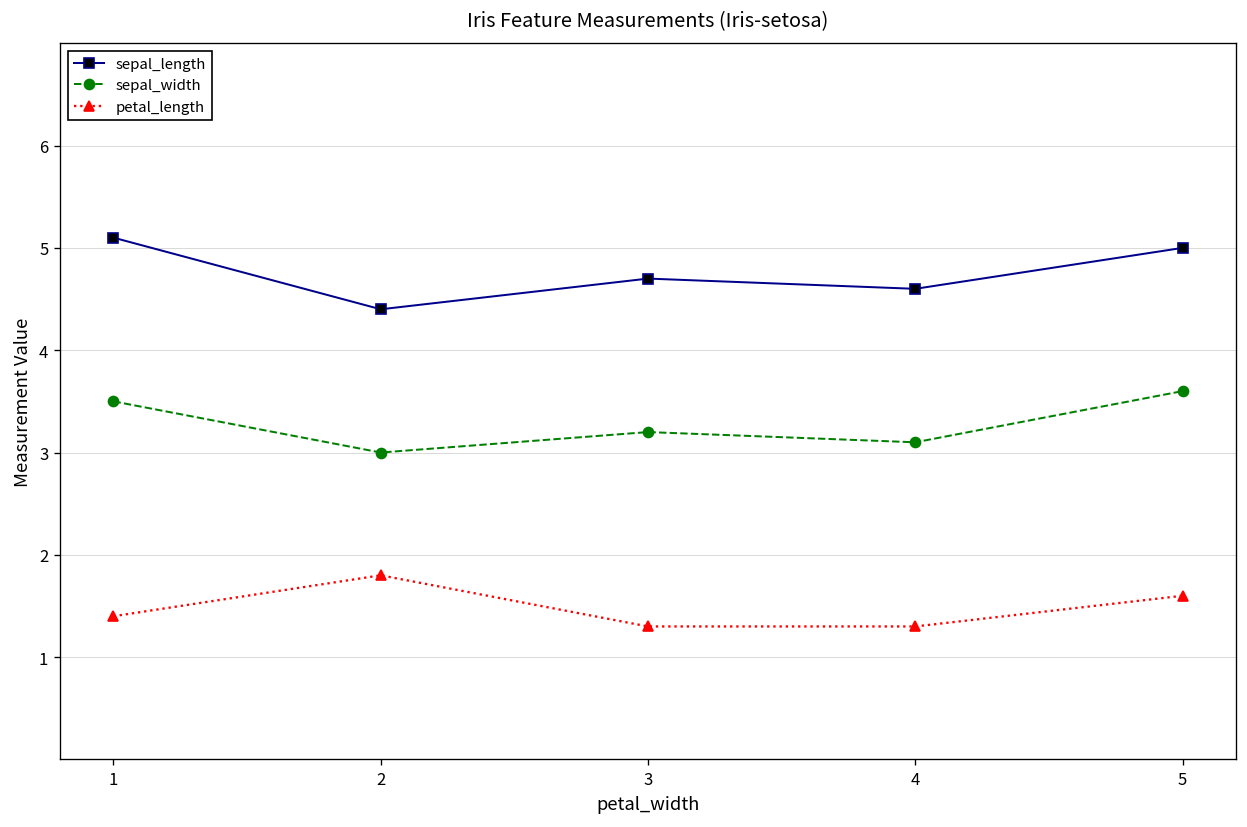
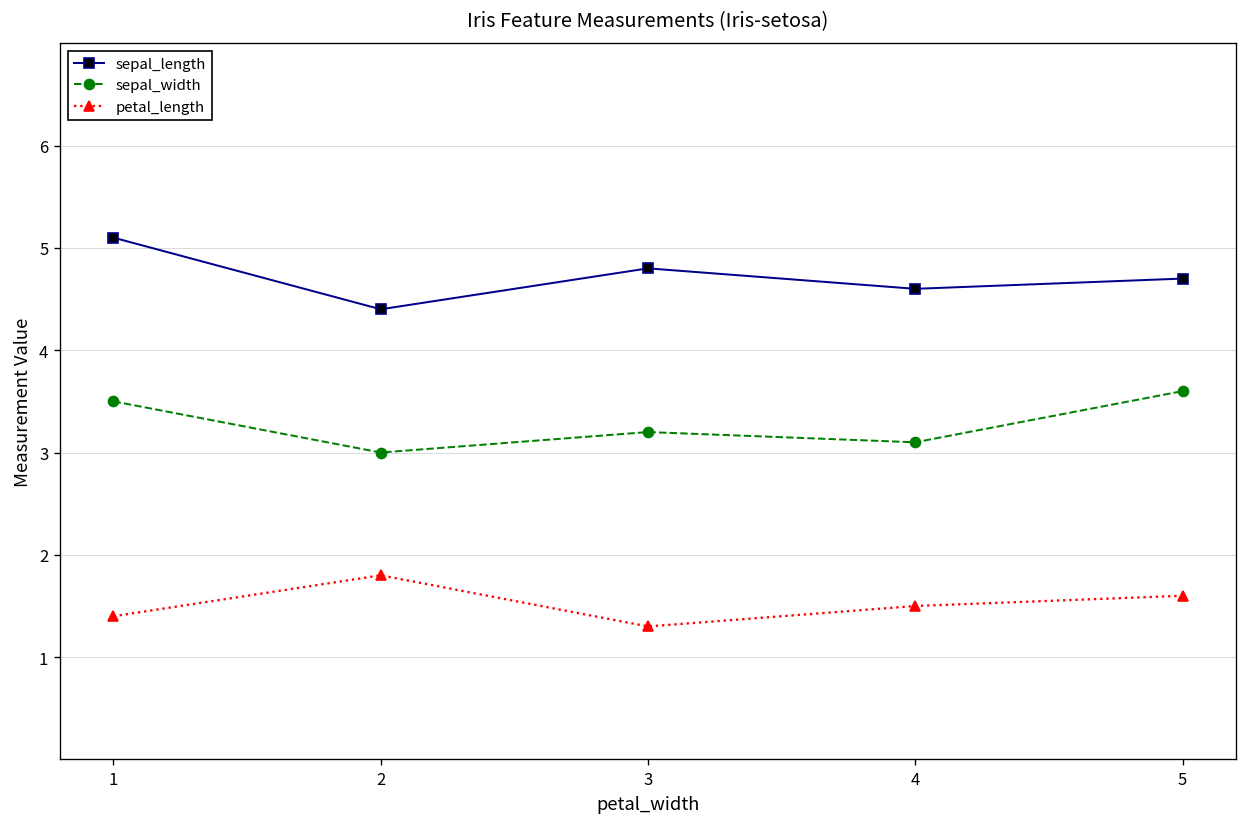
sepal_length, 3: 4.7 -> 4.8
petal_length, 4: 1.3 -> 1.5
sepal_length, 5: 5.0 -> 4.7
